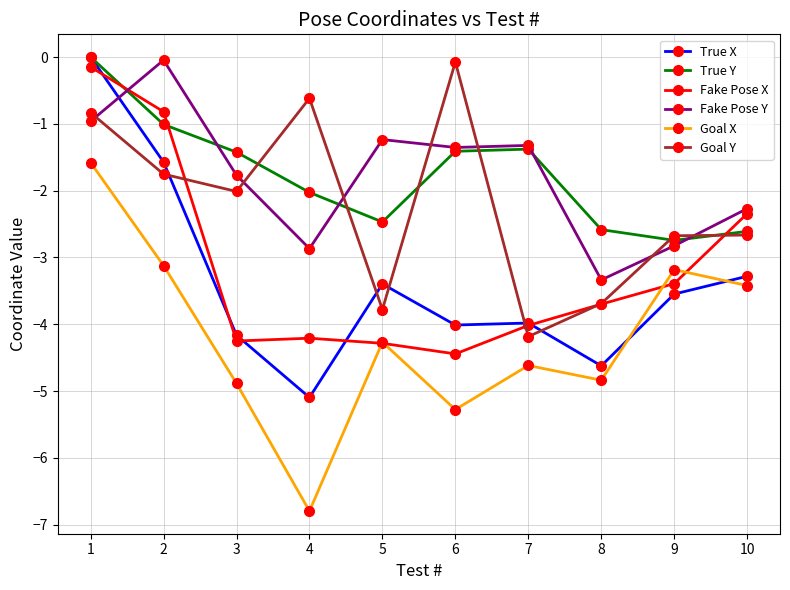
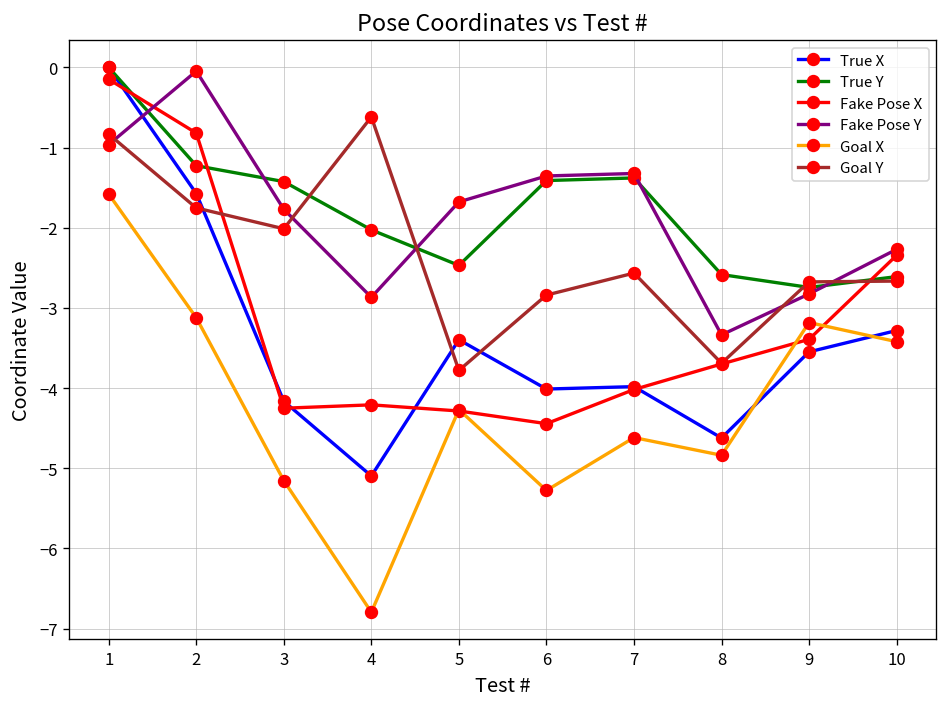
True Y, 2: -1.0 -> -1.2
Goal X, 3: -4.9 -> -5.2
Fake Pose Y, 5: -1.2 -> -1.7
Goal Y, 6: -0.1 -> -2.8
Goal Y, 7: -4.2 -> -2.6
